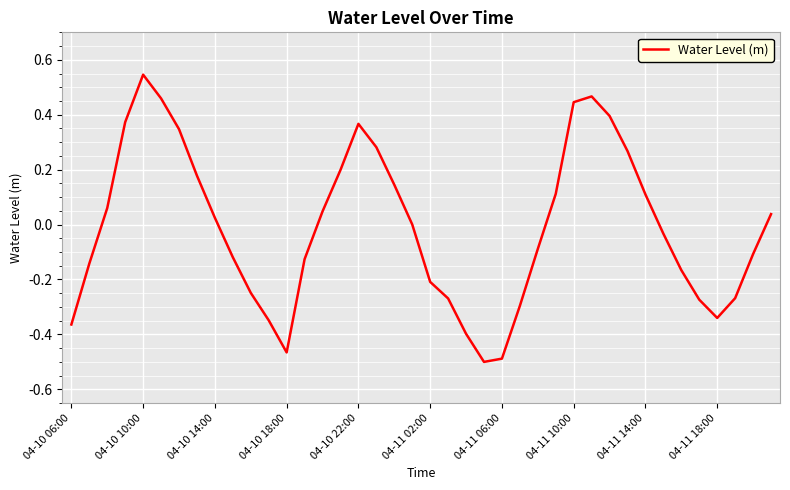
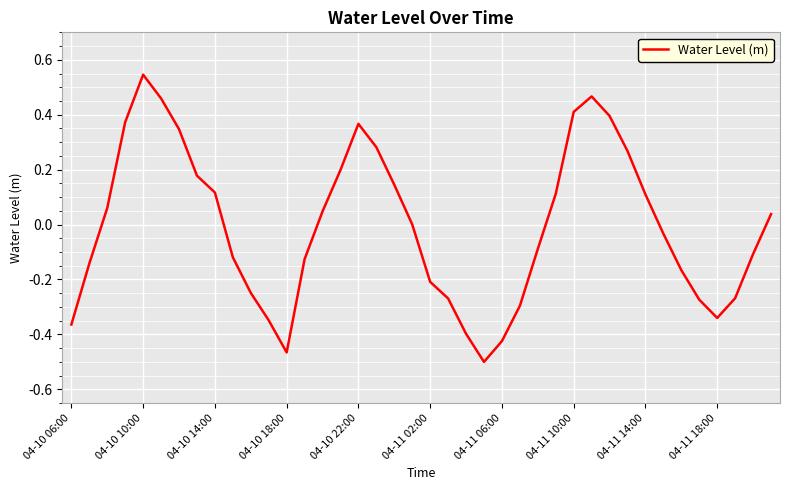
04-10 14:00: 0.02 -> 0.12
04-11 06:00: -0.49 -> -0.42
04-11 10:00: 0.45 -> 0.41
